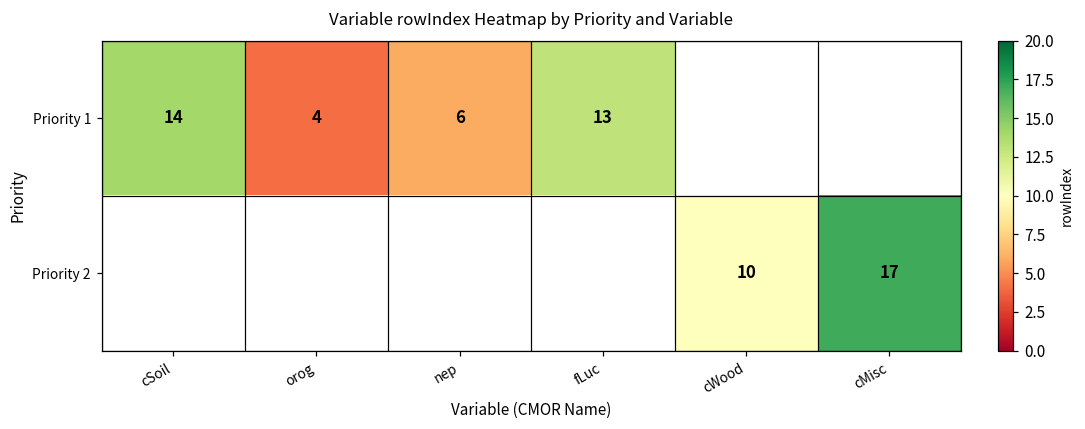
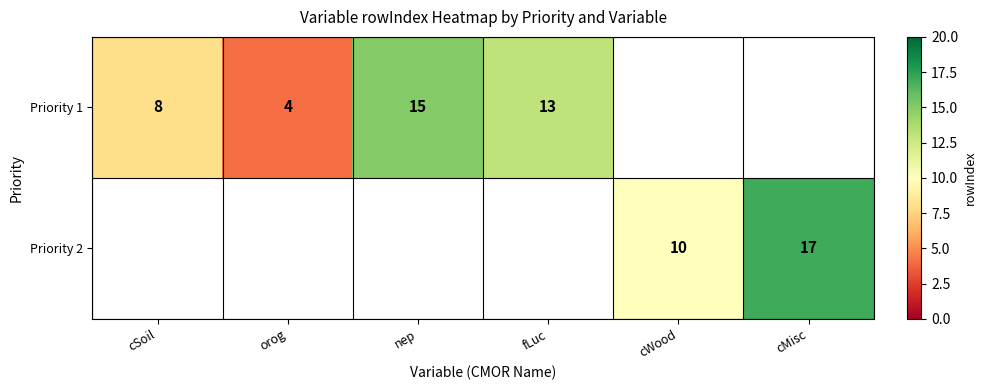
Priority 1, cSoil: 14 -> 8
Priority 1, nep: 6 -> 15
